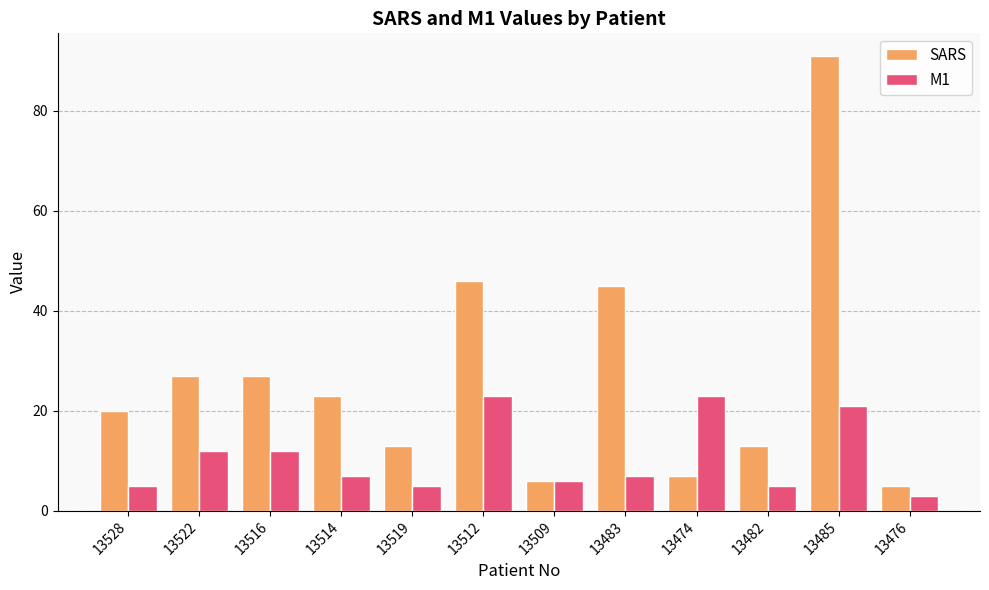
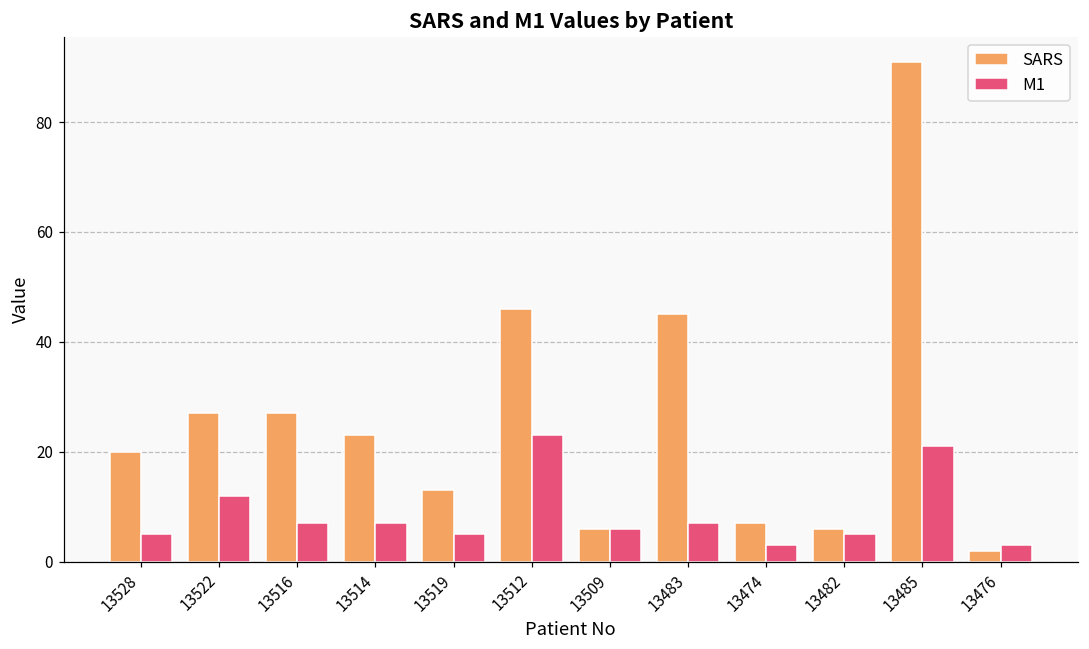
M1, 13516: 12 -> 7
M1, 13474: 23 -> 3
SARS, 13482: 13 -> 6
SARS, 13476: 5 -> 2
